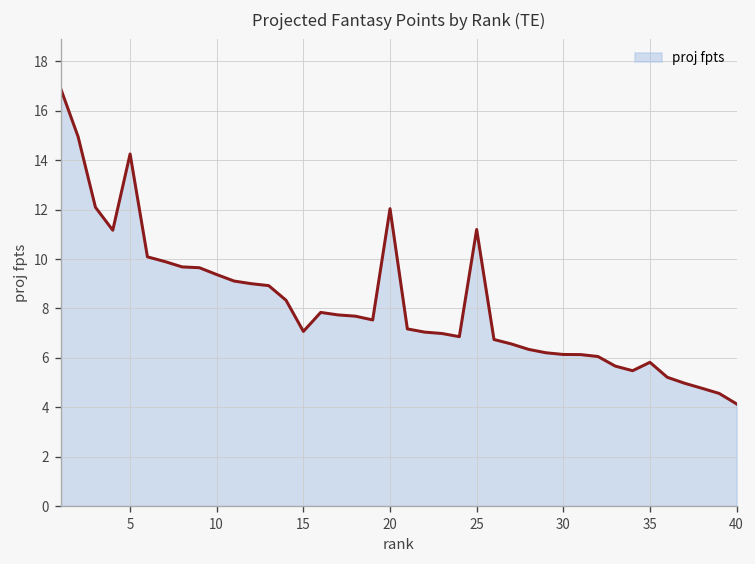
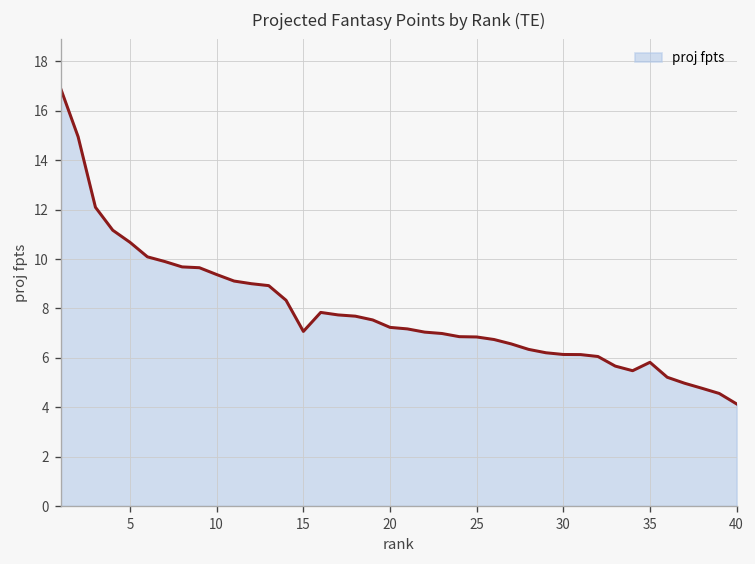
5: 14.3 -> 10.7
20: 12.0 -> 7.2
25: 11.2 -> 6.8
